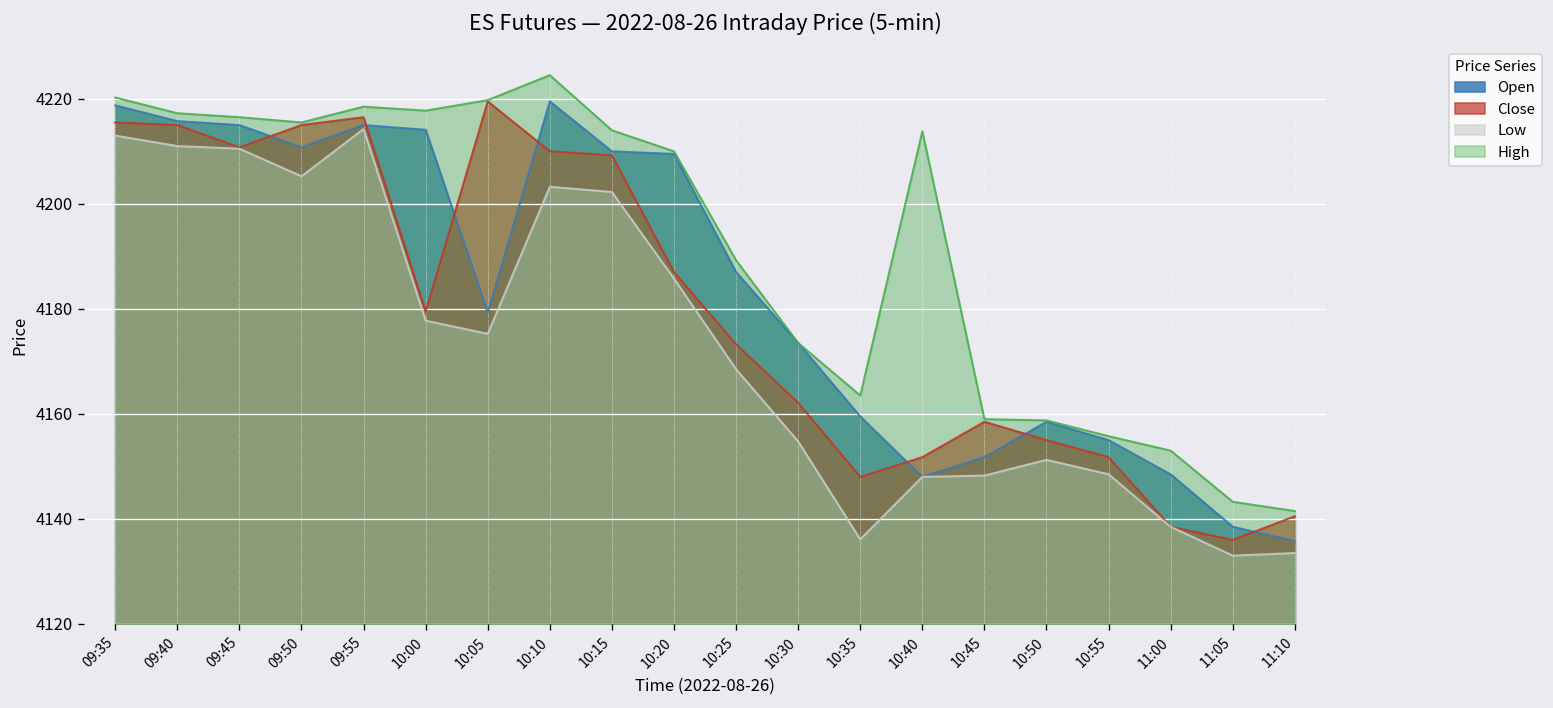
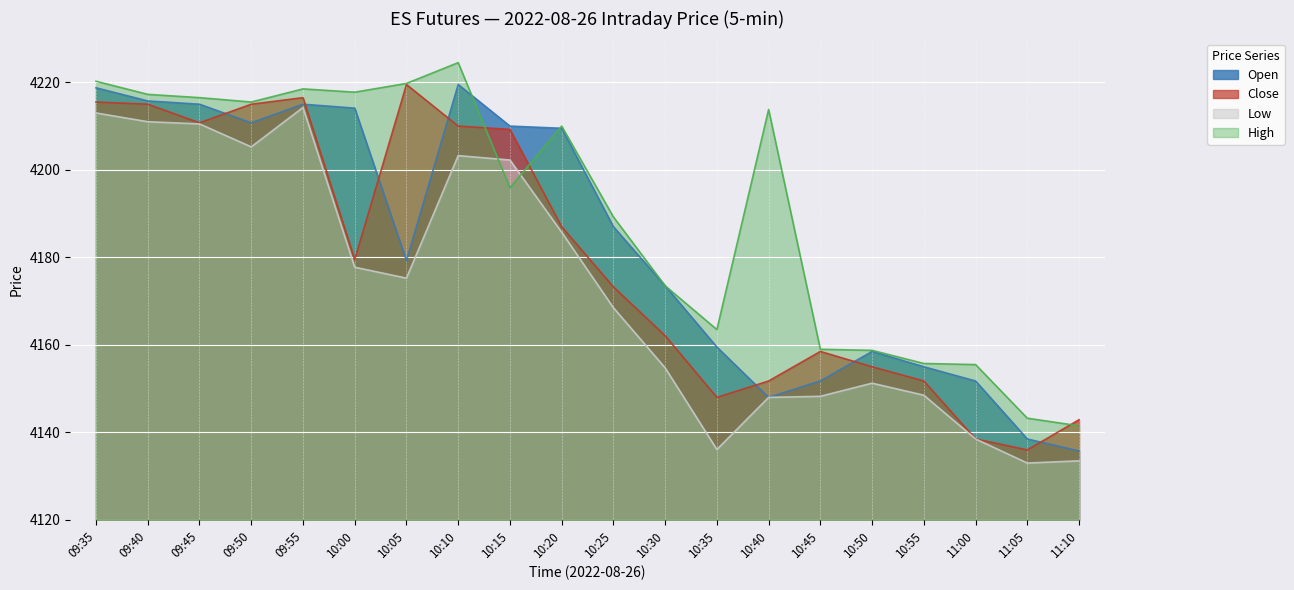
High, 10:15: 4214 -> 4196
Open, 11:00: 4148 -> 4152
High, 11:00: 4153 -> 4156
Close, 11:10: 4141 -> 4143
